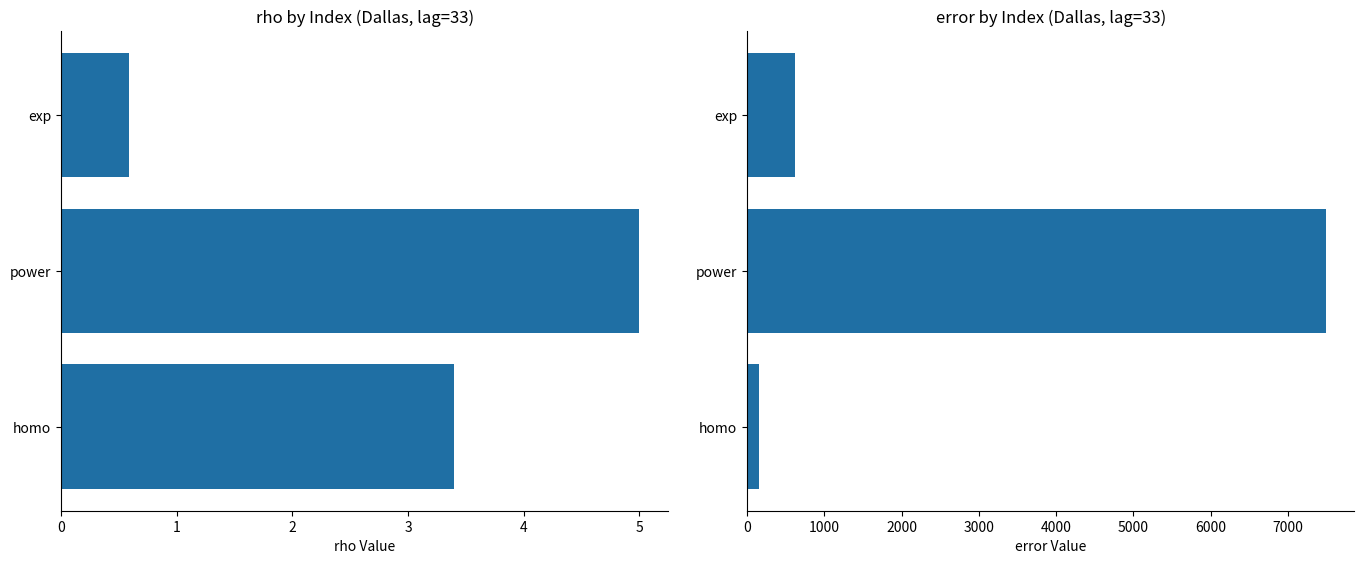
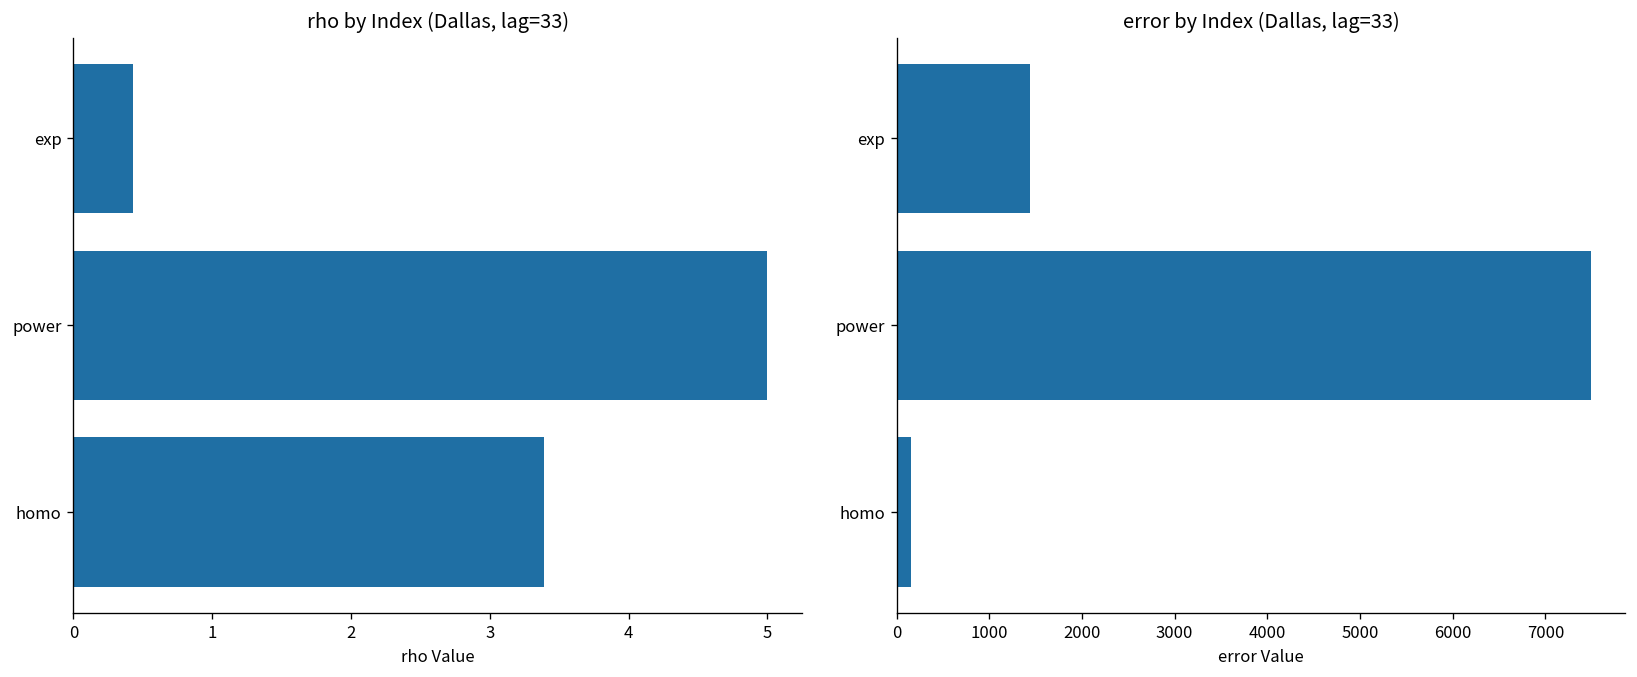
rho by Index (Dallas, lag=33), exp: 0.59 -> 0.43
error by Index (Dallas, lag=33), exp: 600 -> 1400
